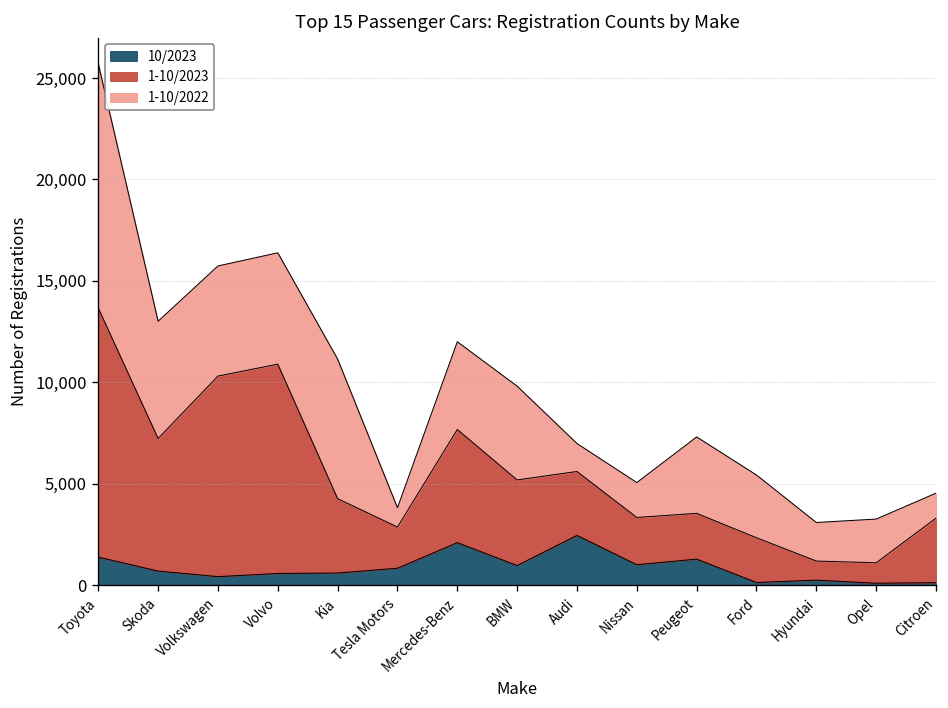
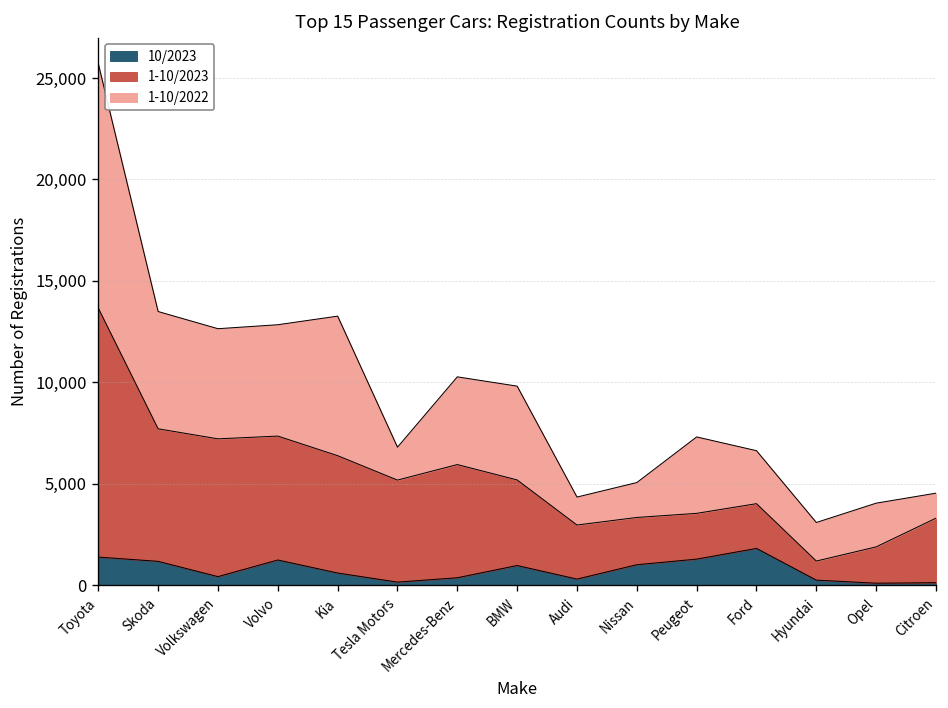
10/2023, Skoda: 700 -> 1,200
1-10/2023, Volkswagen: 9,900 -> 6,800
10/2023, Volvo: 600 -> 1,200
1-10/2023, Volvo: 10,300 -> 6,100
1-10/2023, Kia: 3,700 -> 5,800
10/2023, Tesla Motors: 800 -> 100
1-10/2023, Tesla Motors: 2,000 -> 5,000
1-10/2022, Tesla Motors: 1,000 -> 1,600
10/2023, Mercedes-Benz: 2,100 -> 400
10/2023, Audi: 2,500 -> 300
1-10/2023, Audi: 3,200 -> 2,700
10/2023, Ford: 100 -> 1,800
1-10/2022, Ford: 3,100 -> 2,600
1-10/2023, Opel: 1,000 -> 1,800
